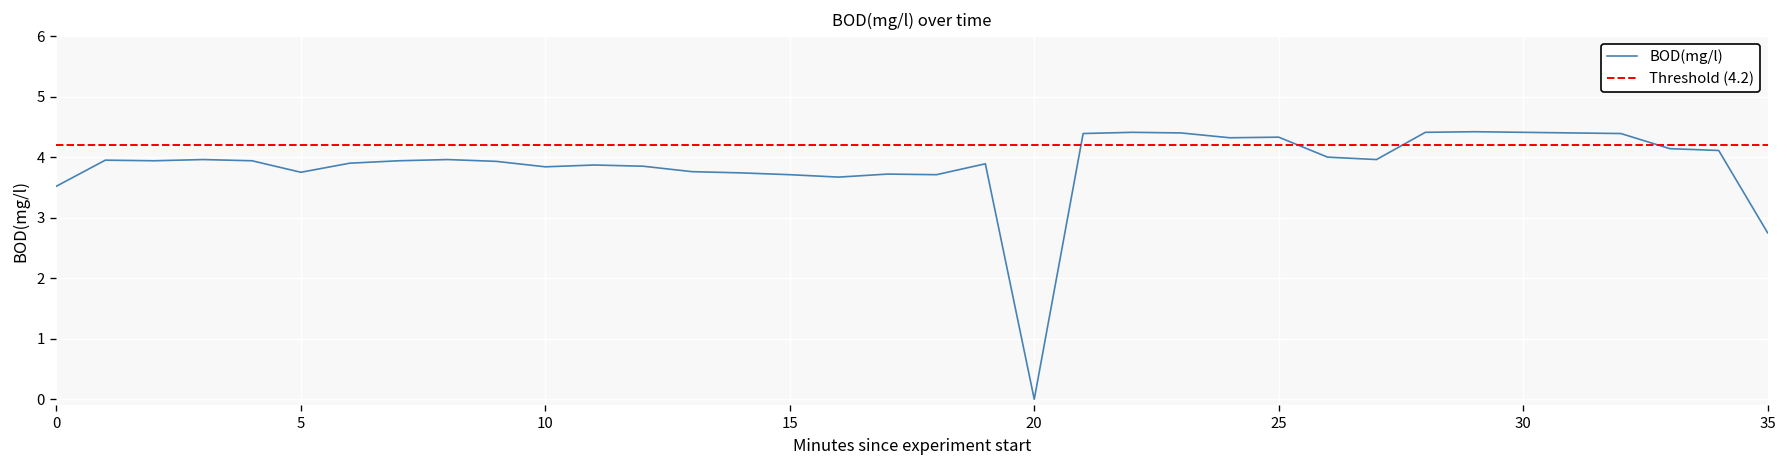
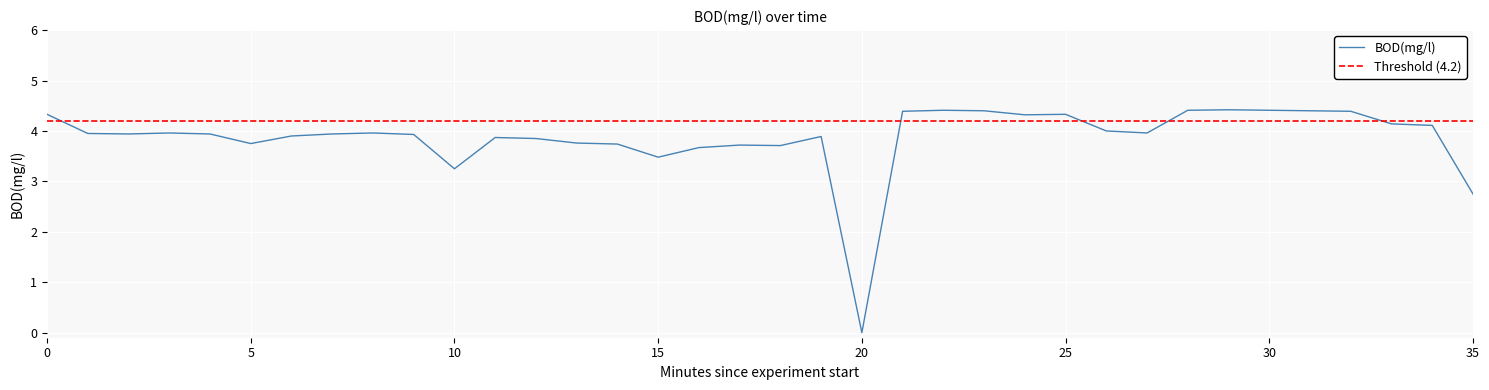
0: 3.5 -> 4.3
10: 3.8 -> 3.3
15: 3.7 -> 3.5
